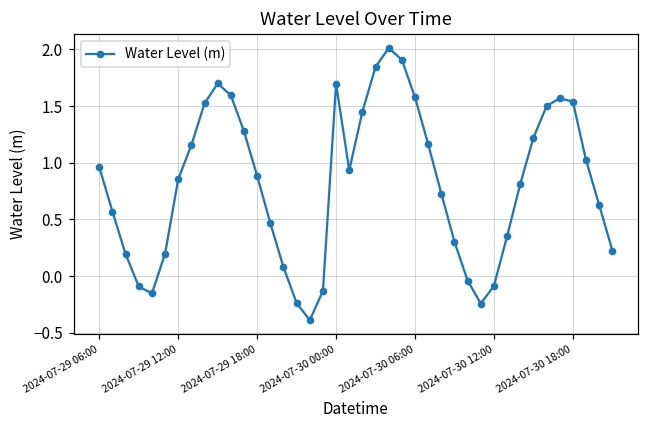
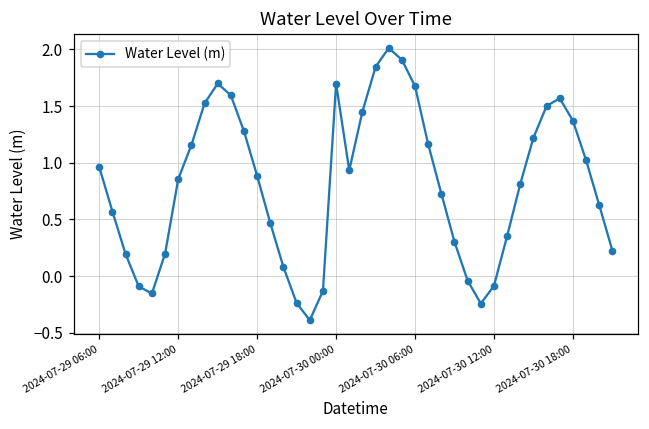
2024-07-30 06:00: 1.58 -> 1.67
2024-07-30 18:00: 1.54 -> 1.37
